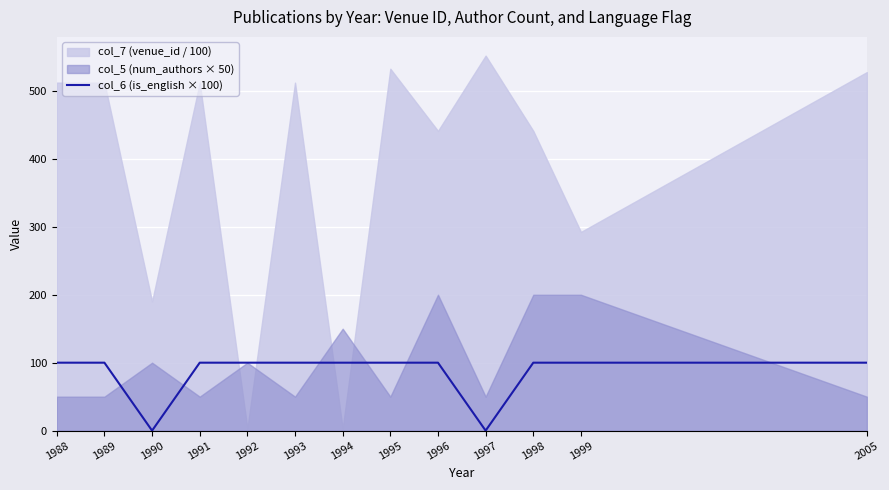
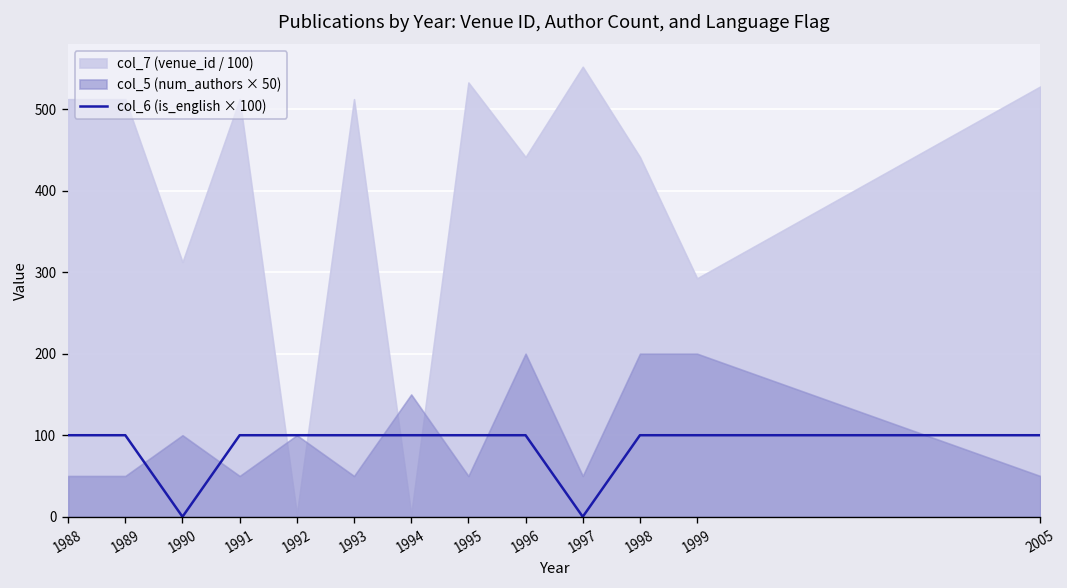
col_7 (venue_id / 100), 1990: 190 -> 310
